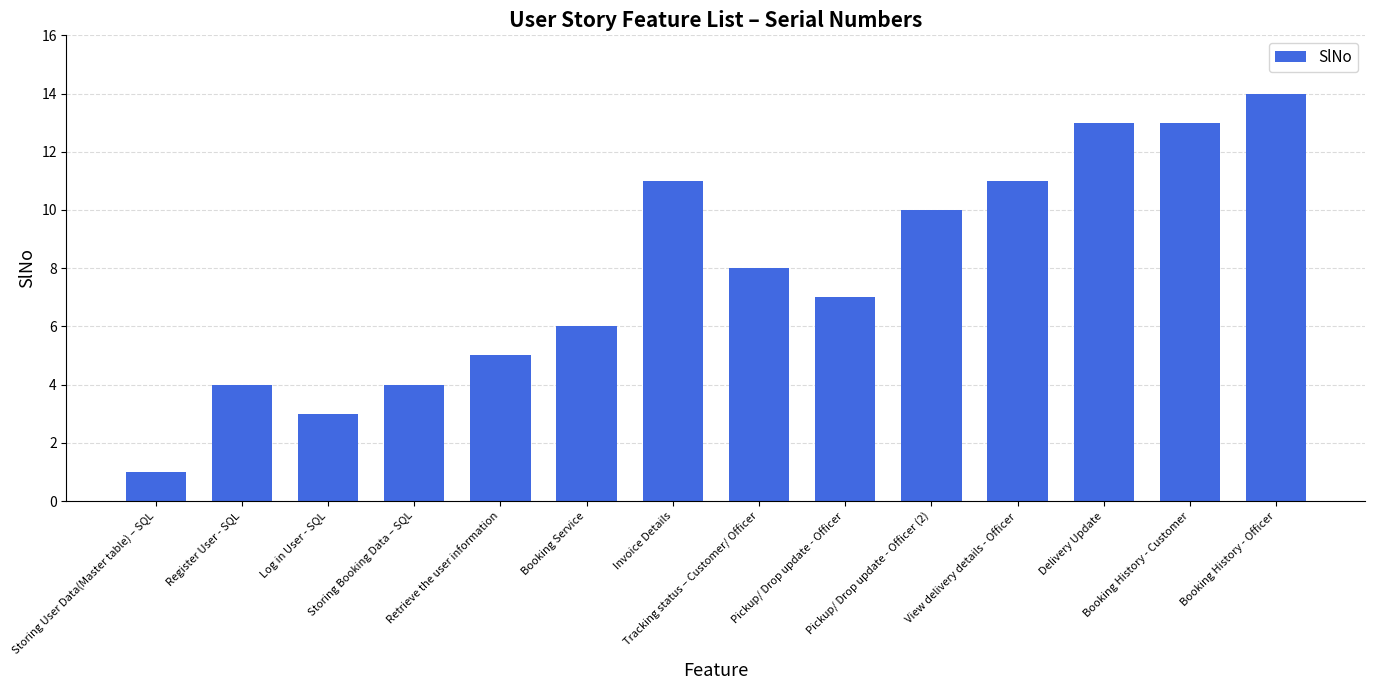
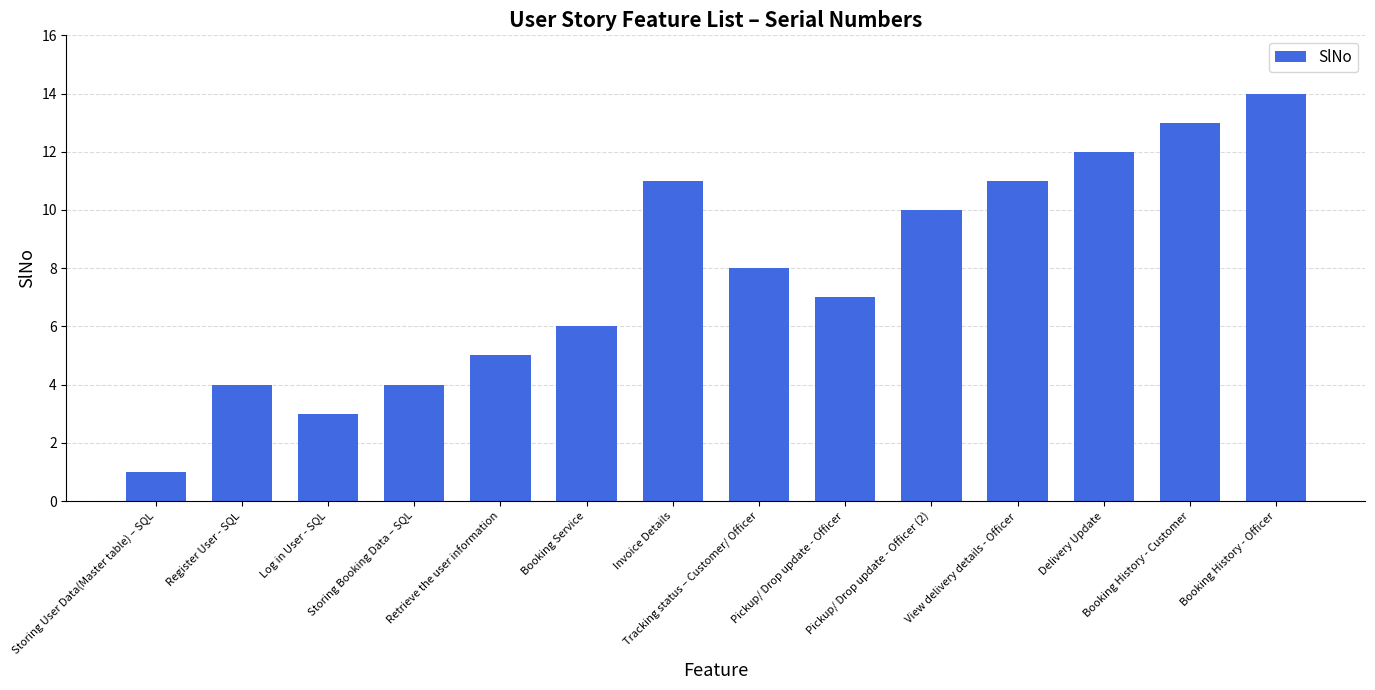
Delivery Update: 13 -> 12
